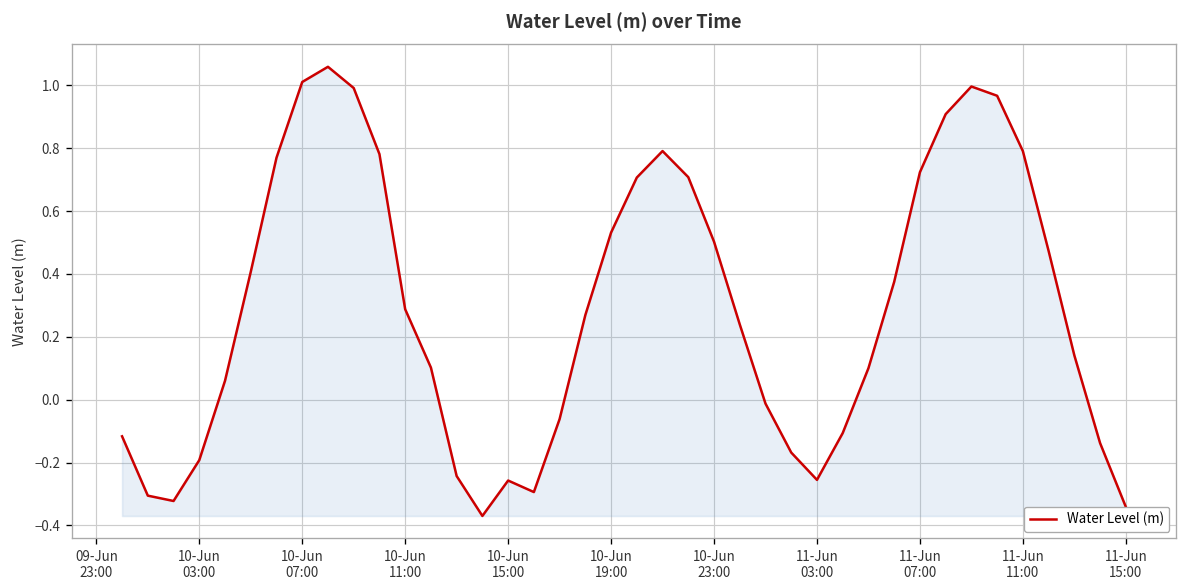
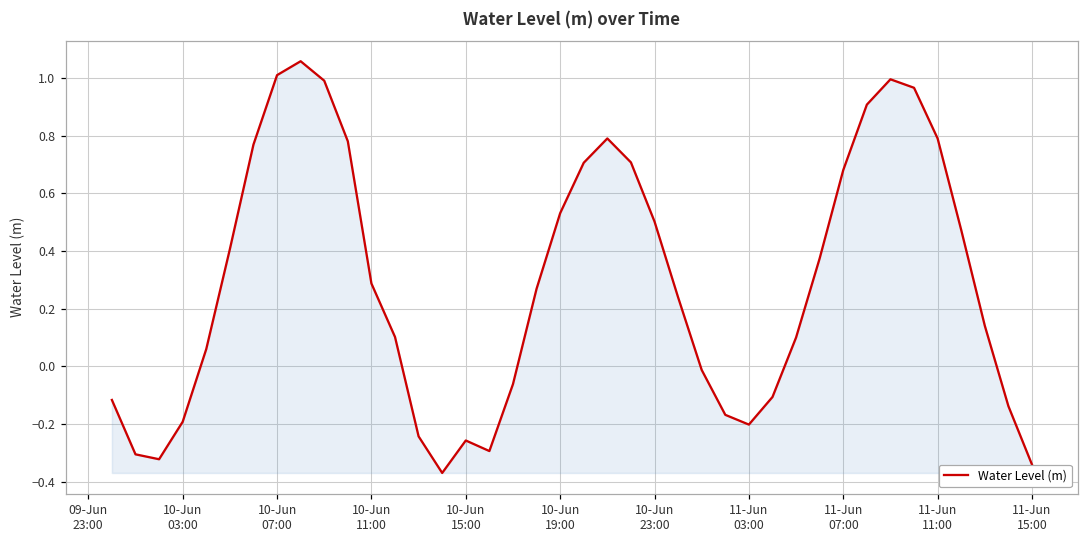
11-Jun 03:00: -0.26 -> -0.20
11-Jun 07:00: 0.72 -> 0.68
